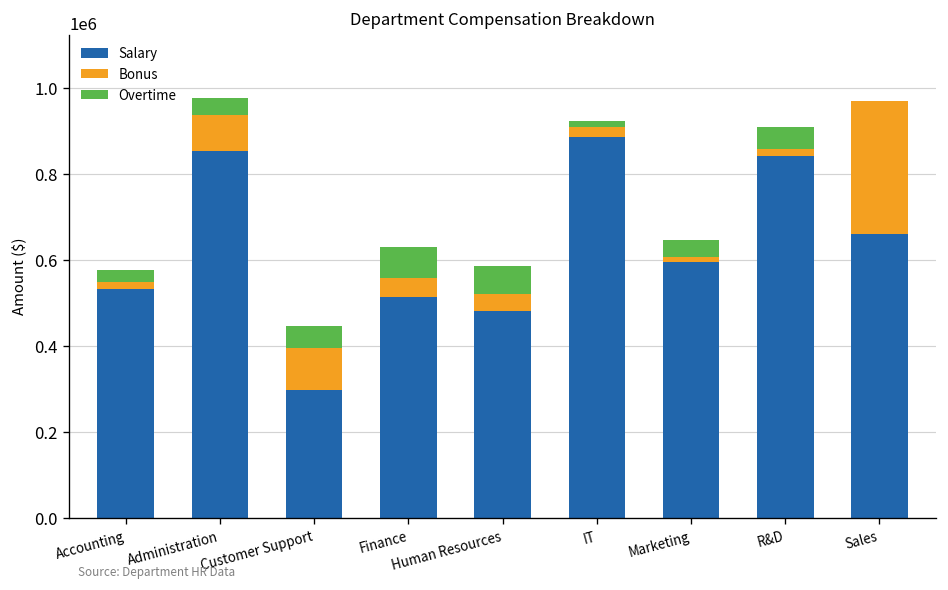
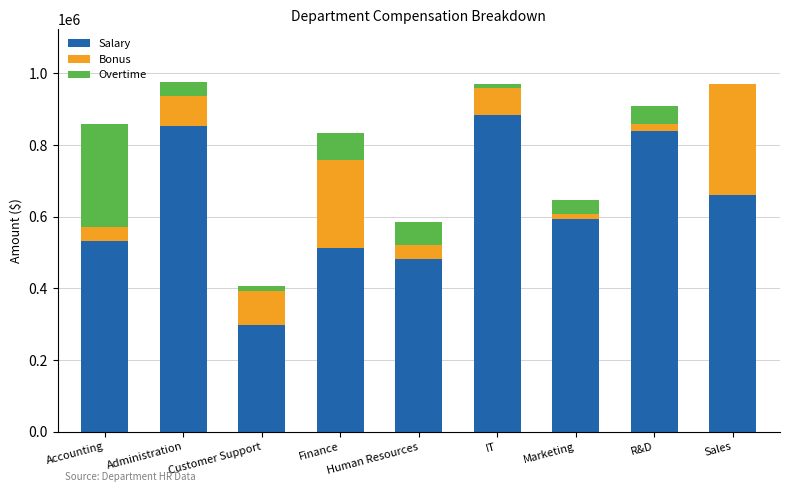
Bonus, Accounting: 20000 -> 40000
Overtime, Accounting: 30000 -> 290000
Overtime, Customer Support: 50000 -> 10000
Bonus, Finance: 40000 -> 250000
Bonus, IT: 20000 -> 70000
